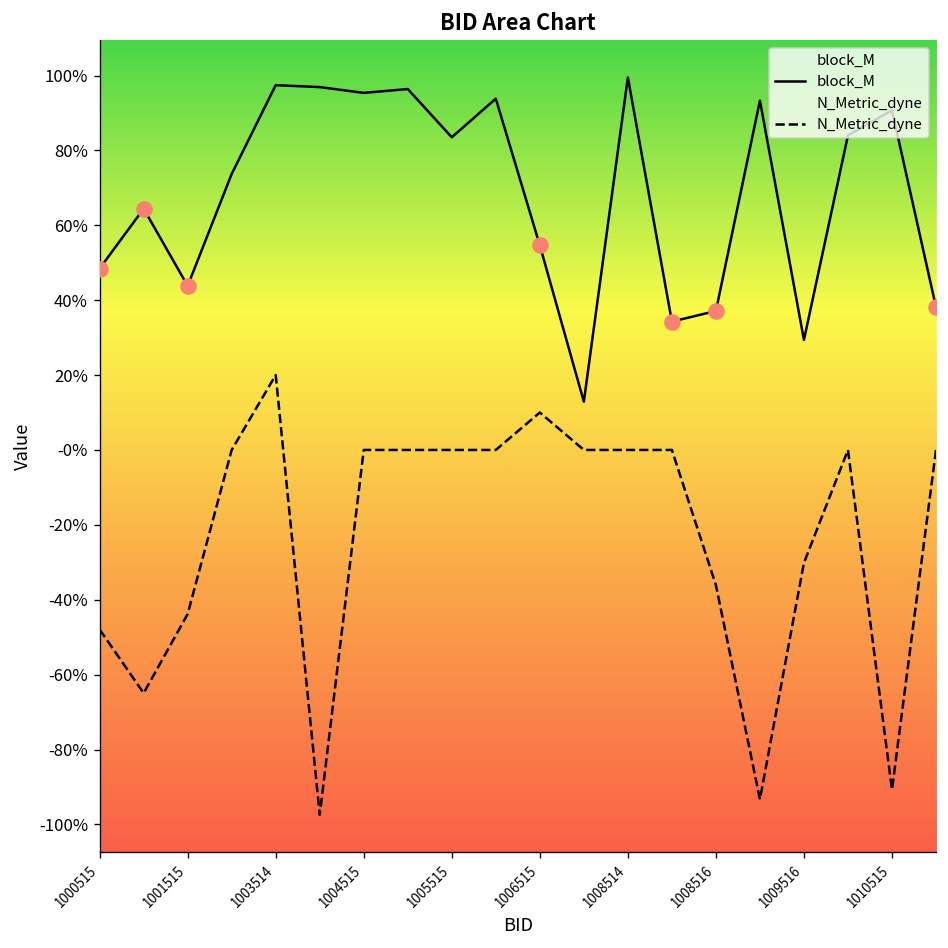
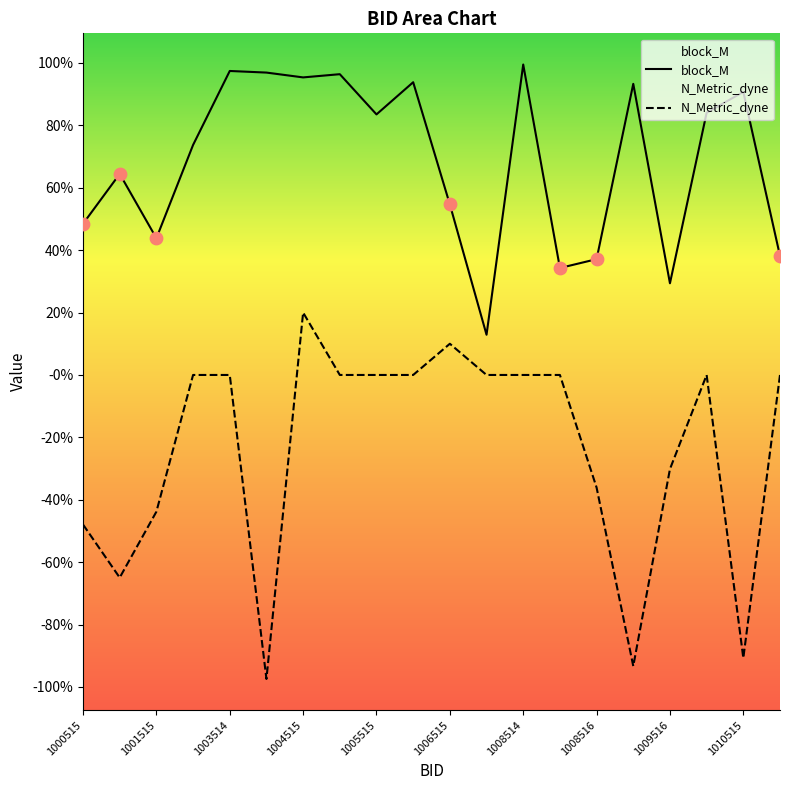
N_Metric_dyne, 1003514: 20% -> 0%
N_Metric_dyne, 1004515: 0% -> 20%
